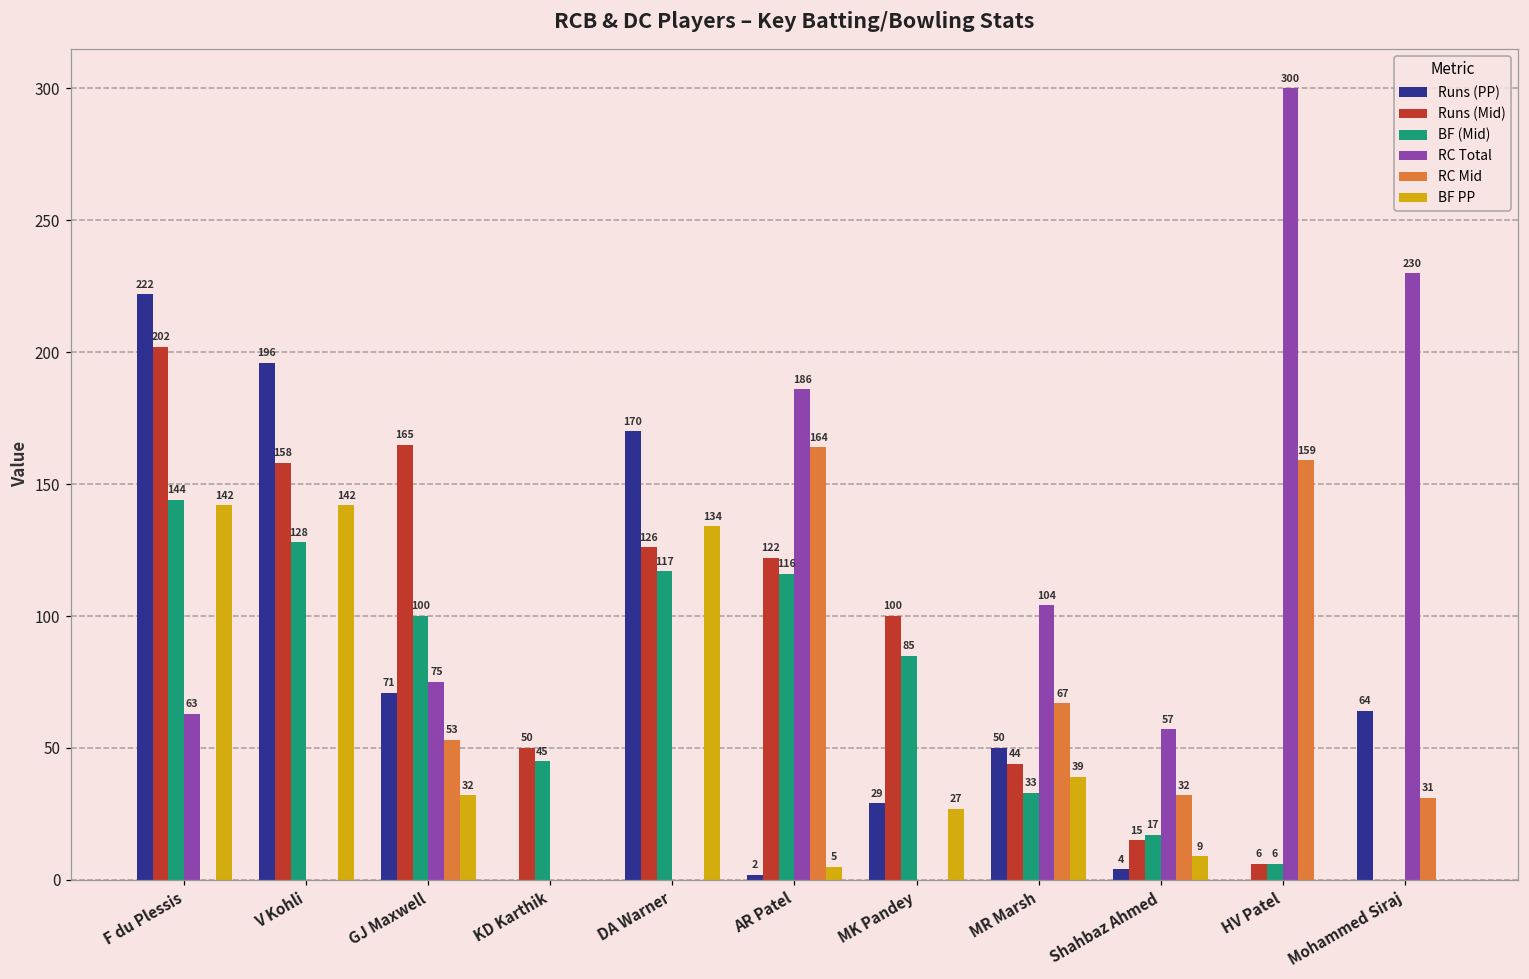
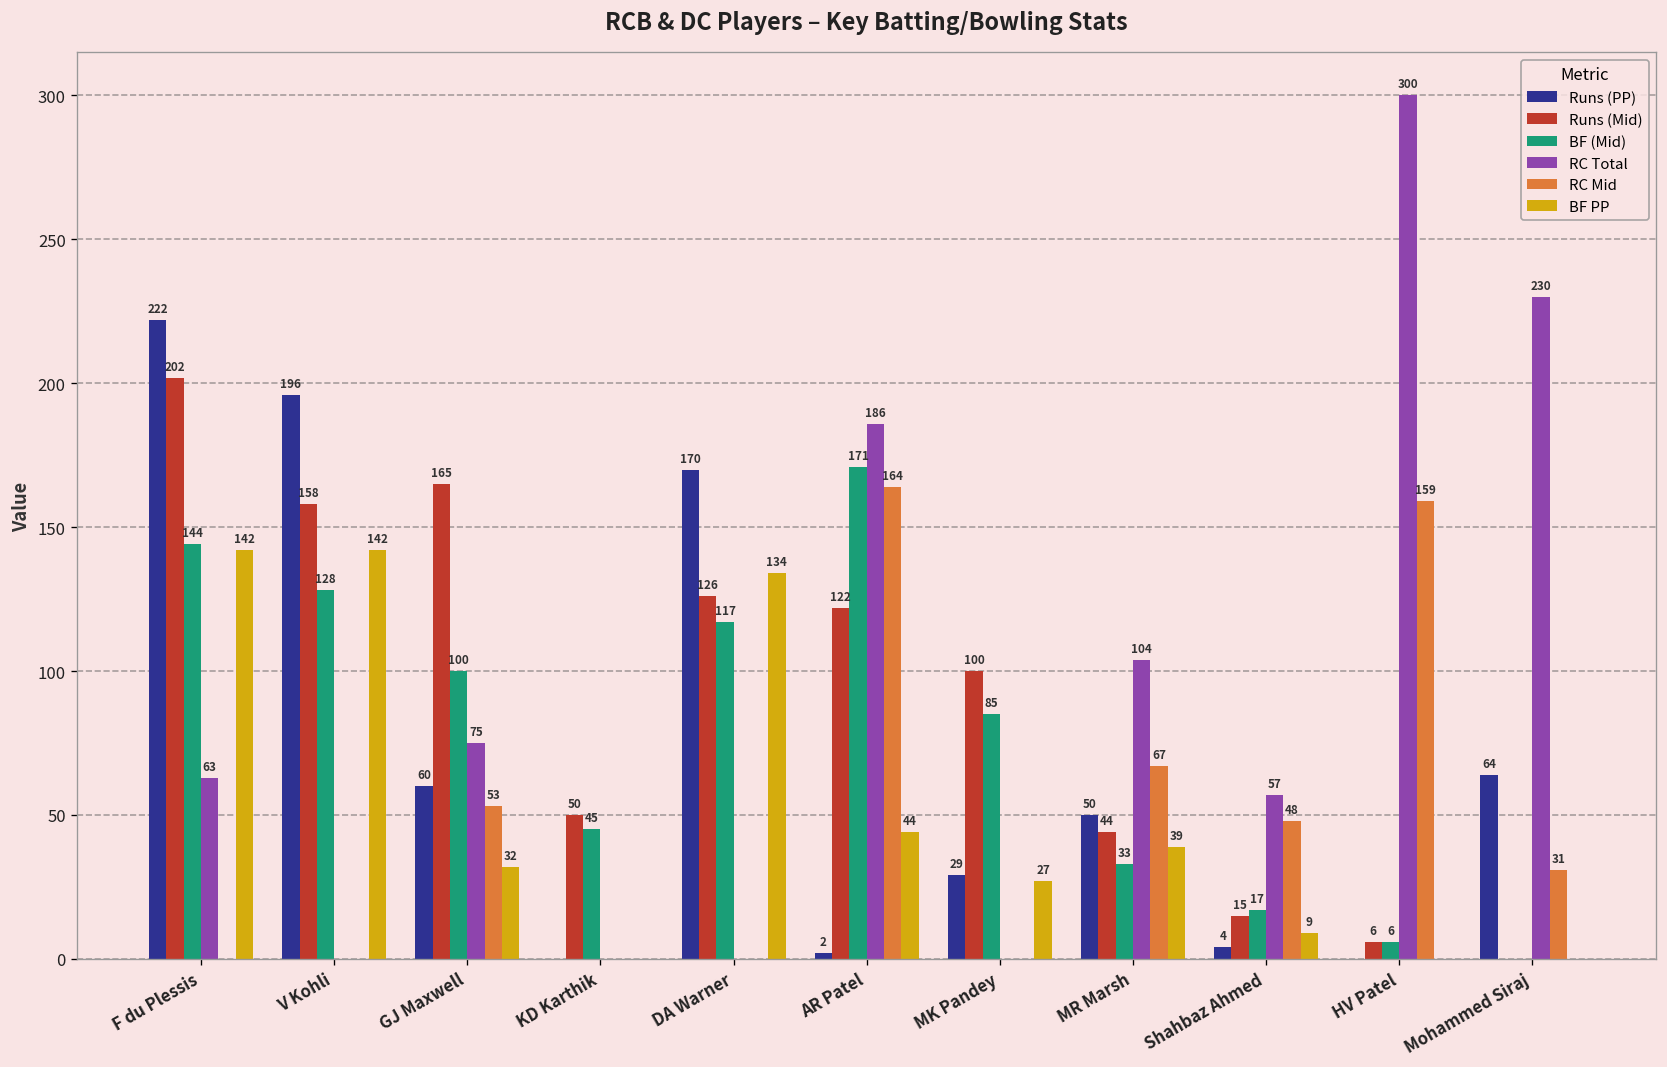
Runs (PP), GJ Maxwell: 71 -> 60
BF (Mid), AR Patel: 116 -> 171
BF PP, AR Patel: 5 -> 44
RC Mid, Shahbaz Ahmed: 32 -> 48
